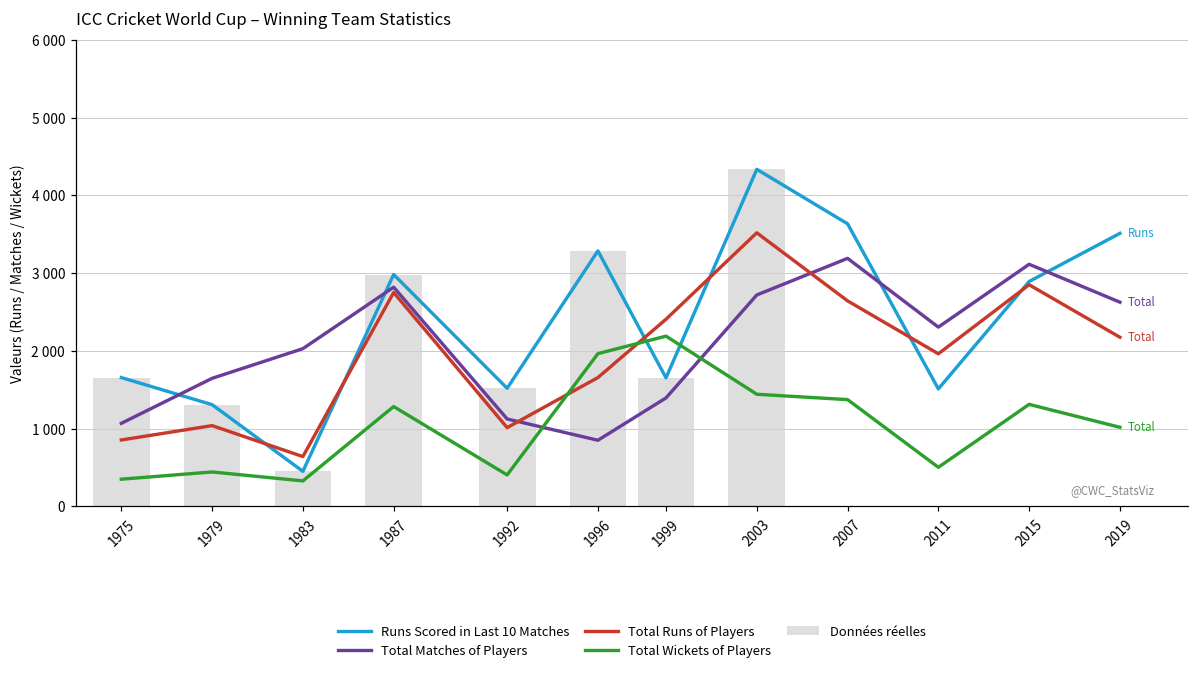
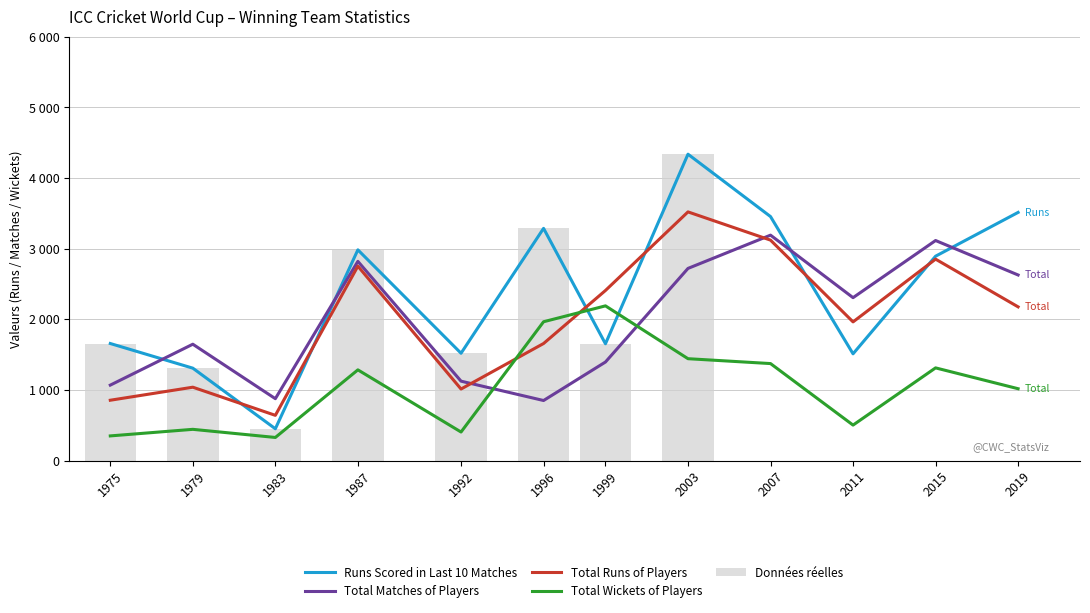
Total Matches of Players, 1983: 2000 -> 900
Runs Scored in Last 10 Matches, 2007: 3600 -> 3500
Total Runs of Players, 2007: 2600 -> 3100
